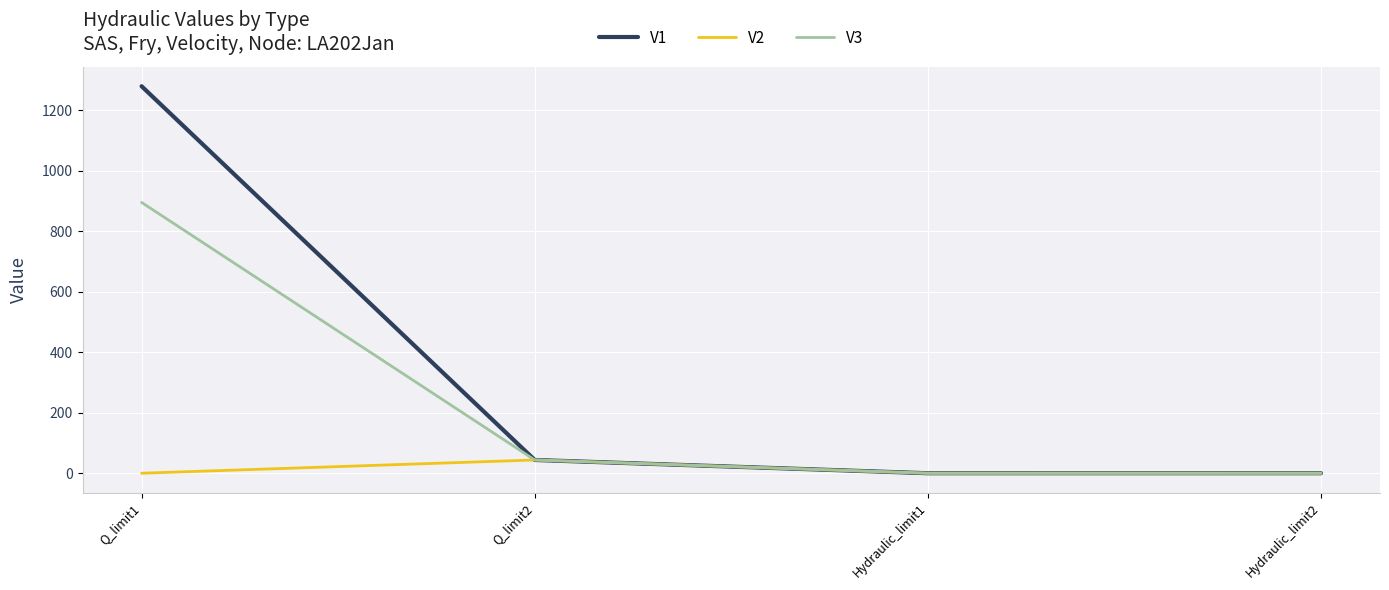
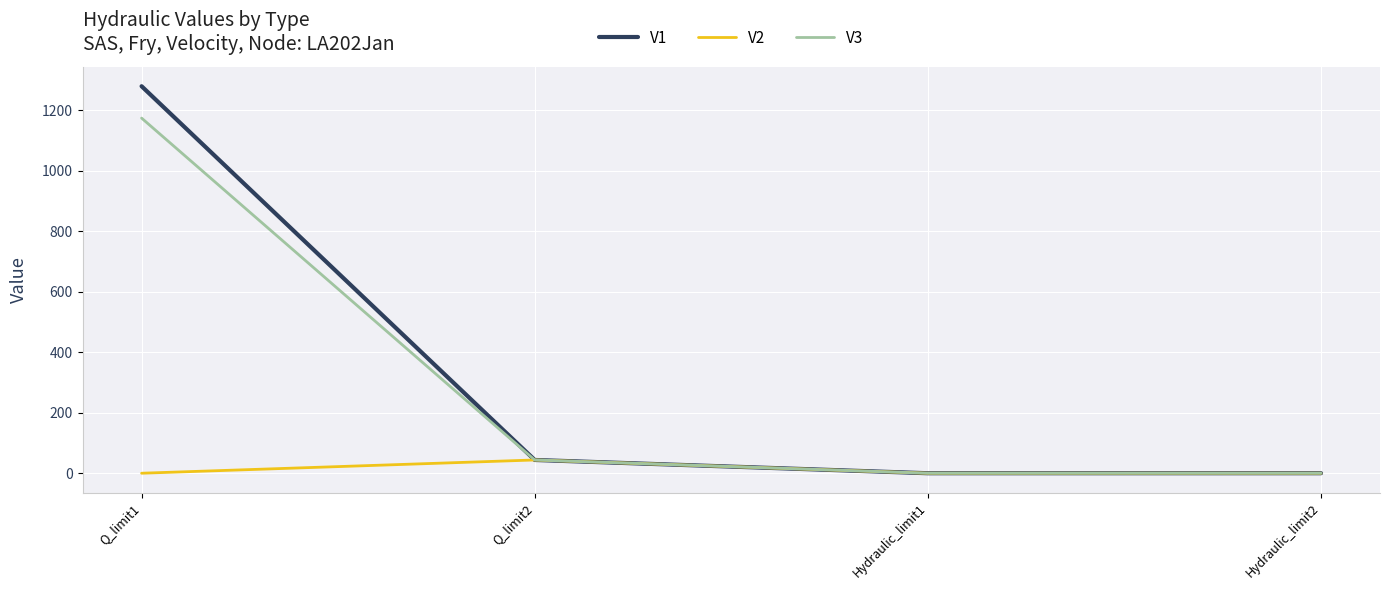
V3, Q_limit1: 890 -> 1170
